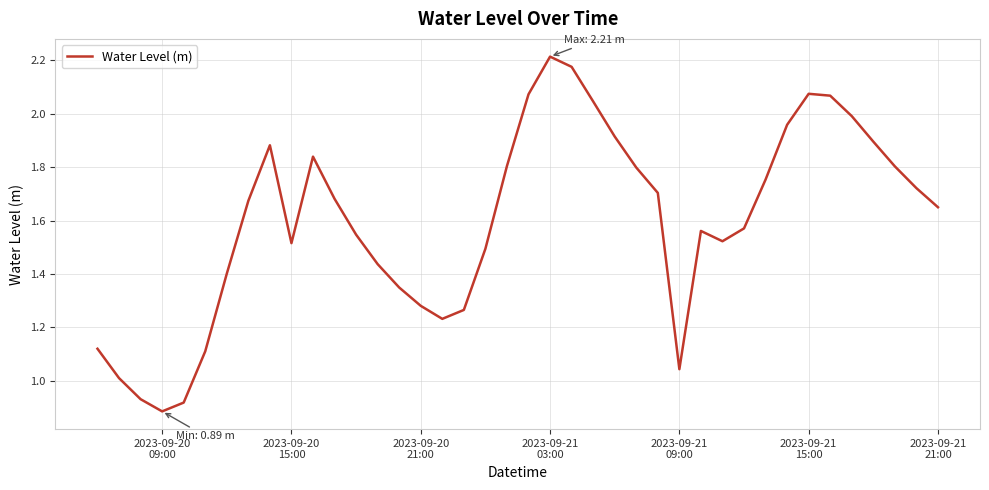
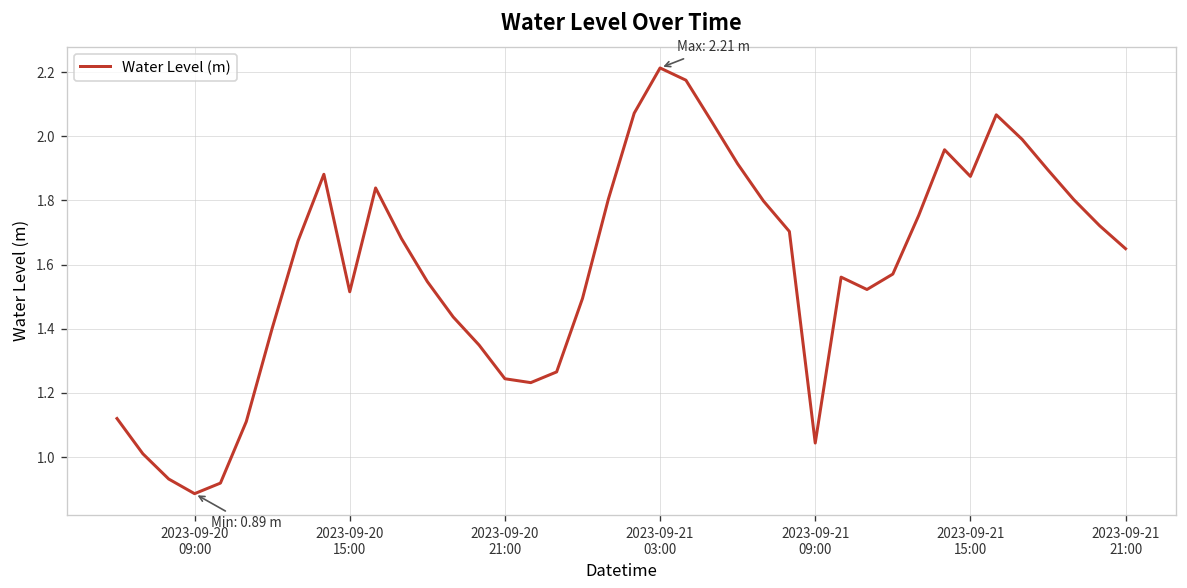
2023-09-20 21:00: 1.28 -> 1.24
2023-09-21 15:00: 2.07 -> 1.87
